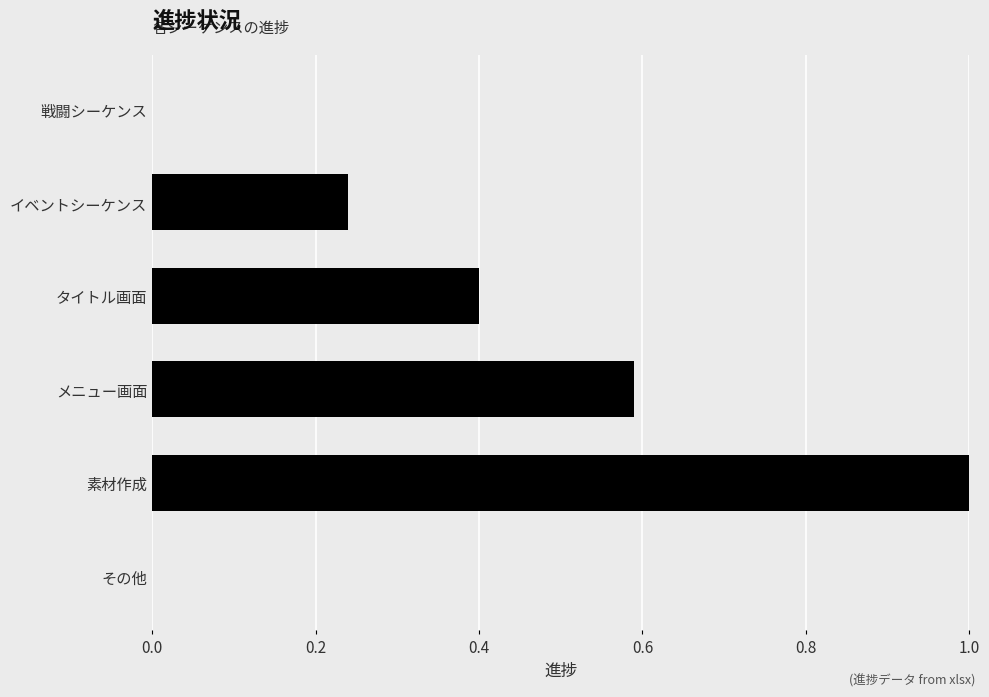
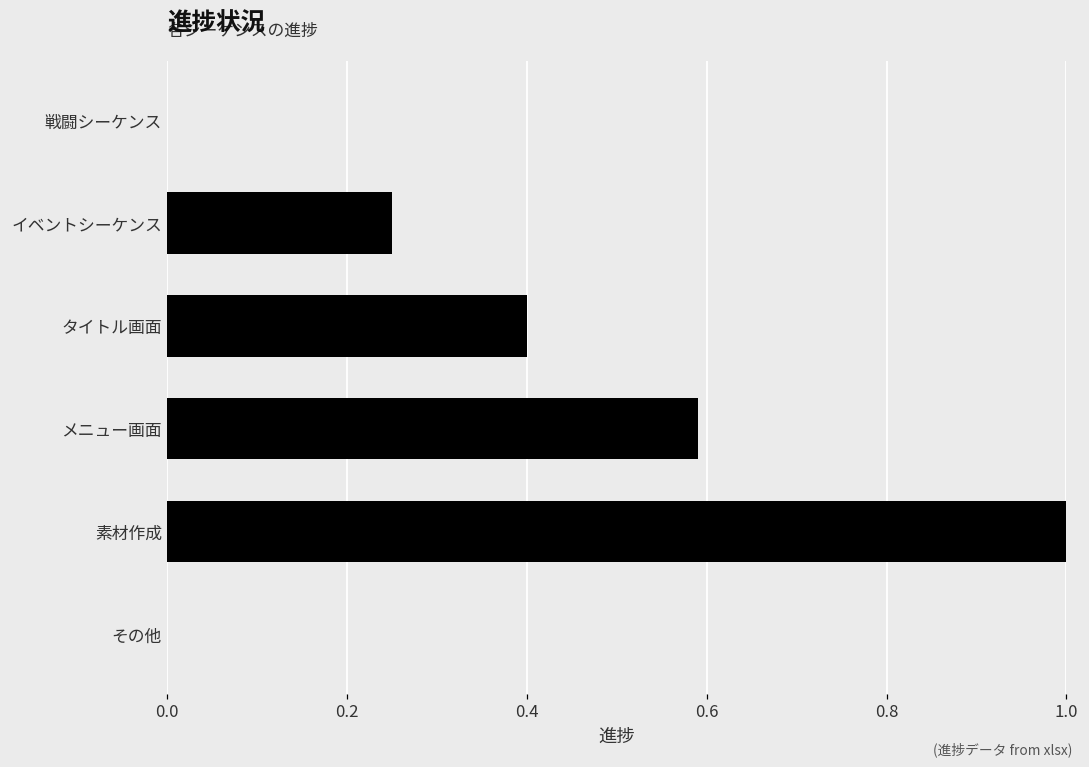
イベントシーケンス: 0.24 -> 0.25
